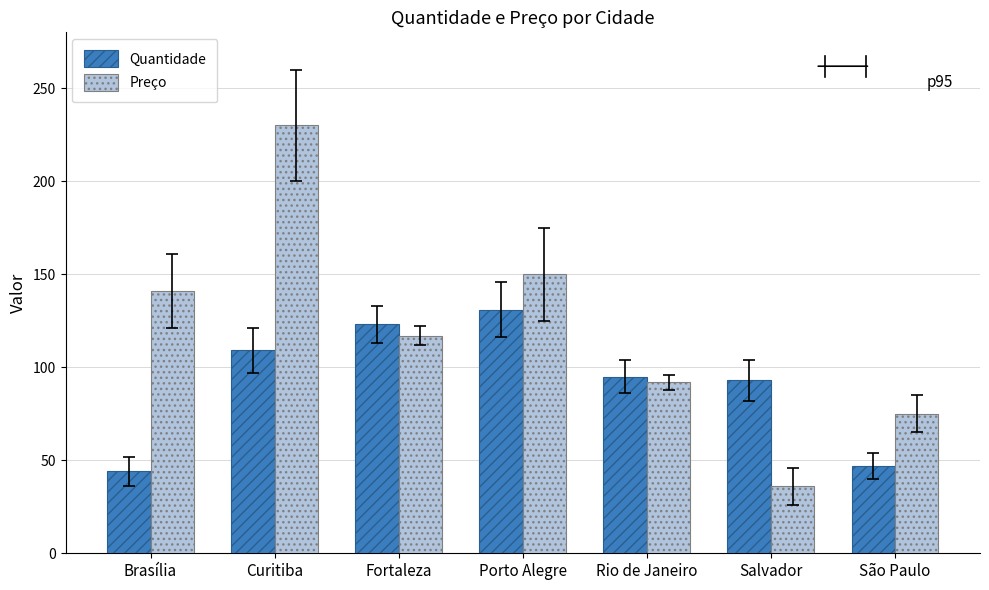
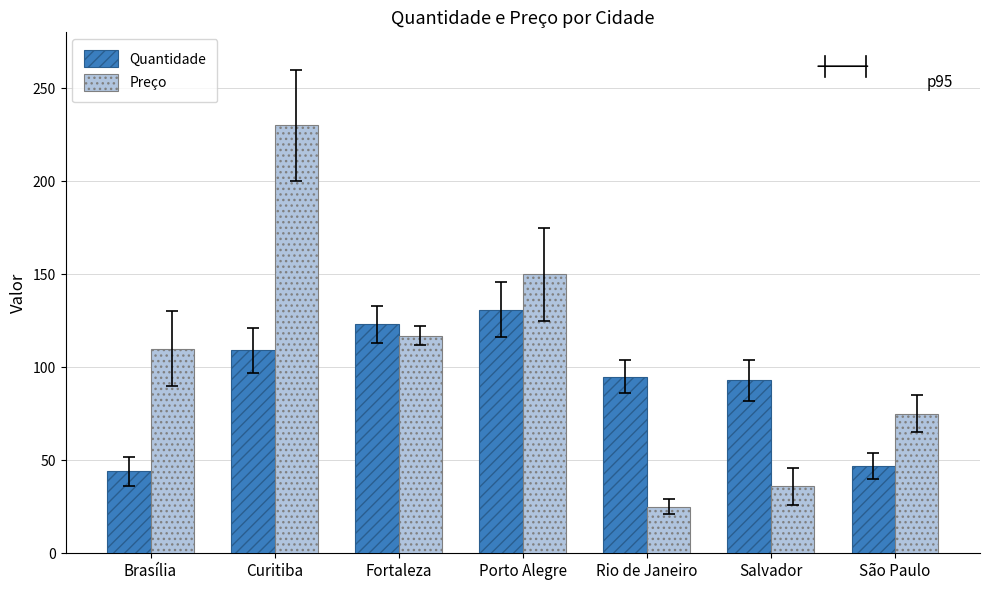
Preço, Brasília: 141 -> 110
Preço, Rio de Janeiro: 92 -> 25
